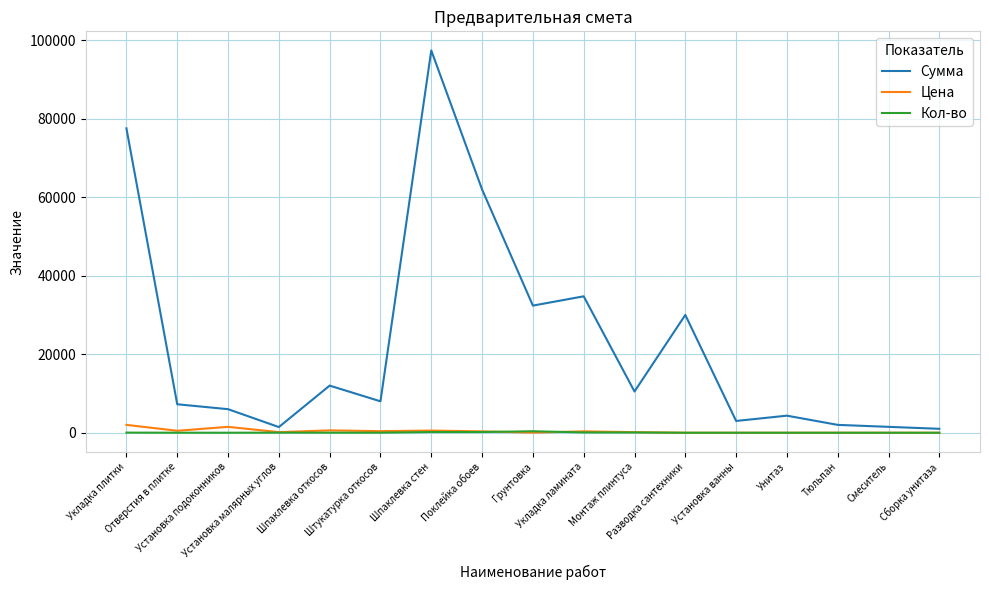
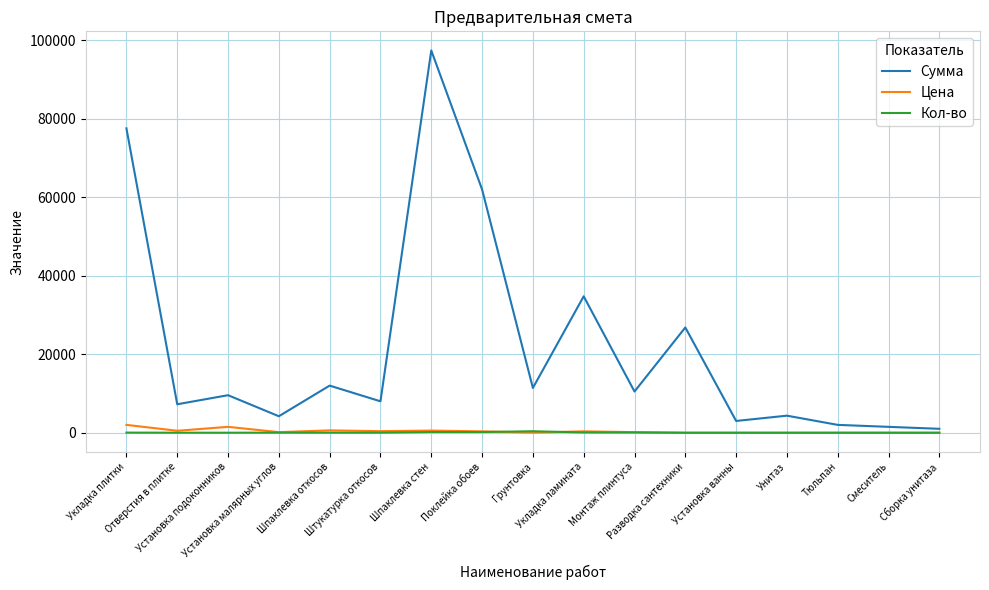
Сумма, Установка подоконников: 6000 -> 10000
Сумма, Установка малярных углов: 1000 -> 4000
Сумма, Грунтовка: 32000 -> 11000
Сумма, Разводка сантехники: 30000 -> 27000
